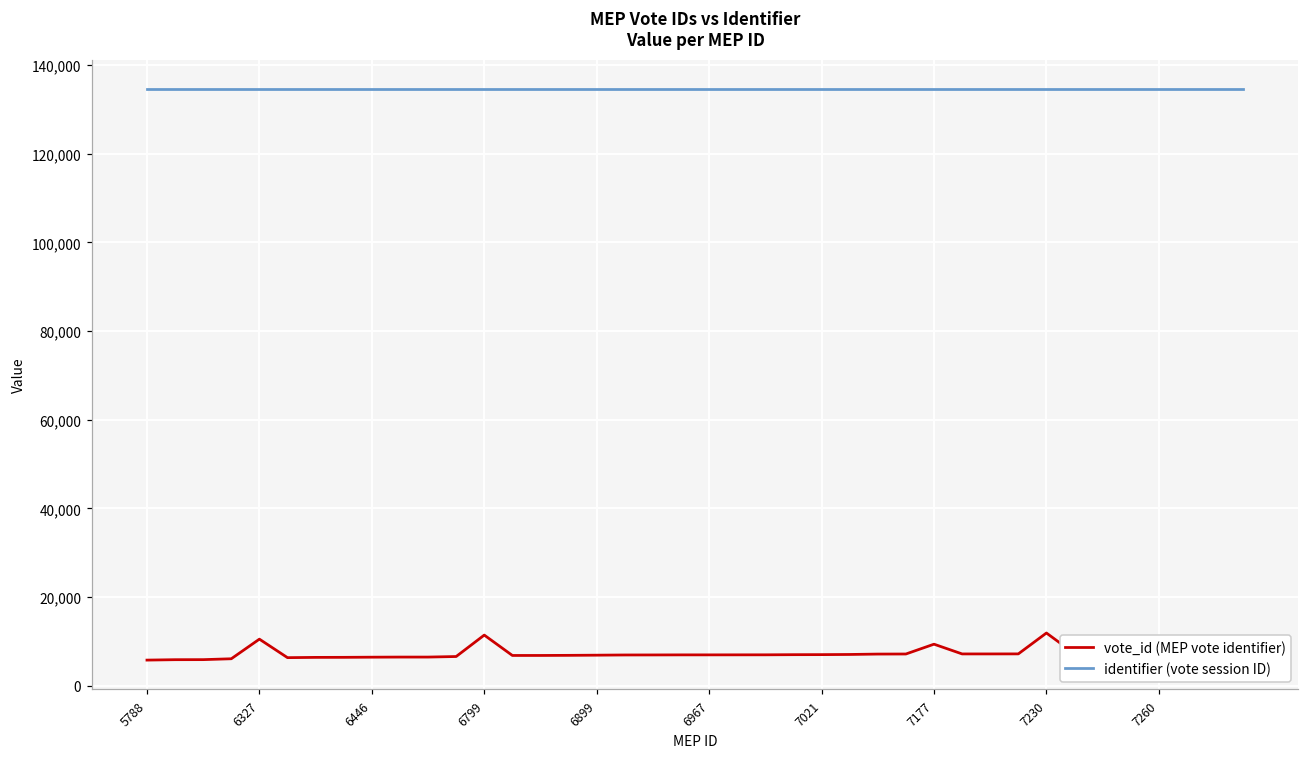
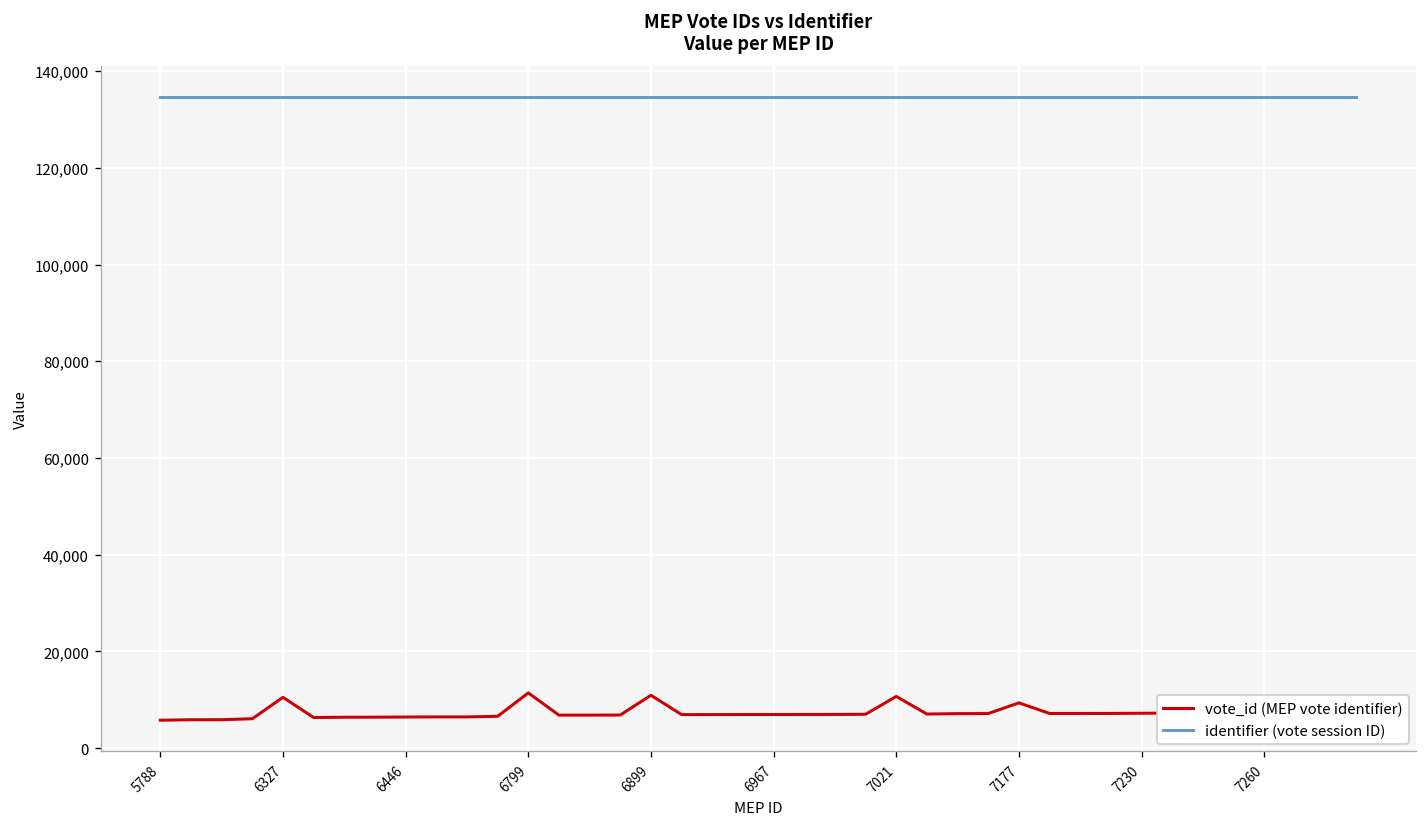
vote_id (MEP vote identifier), 6899: 7,000 -> 11,000
vote_id (MEP vote identifier), 7021: 7,000 -> 11,000
vote_id (MEP vote identifier), 7230: 12,000 -> 7,000
